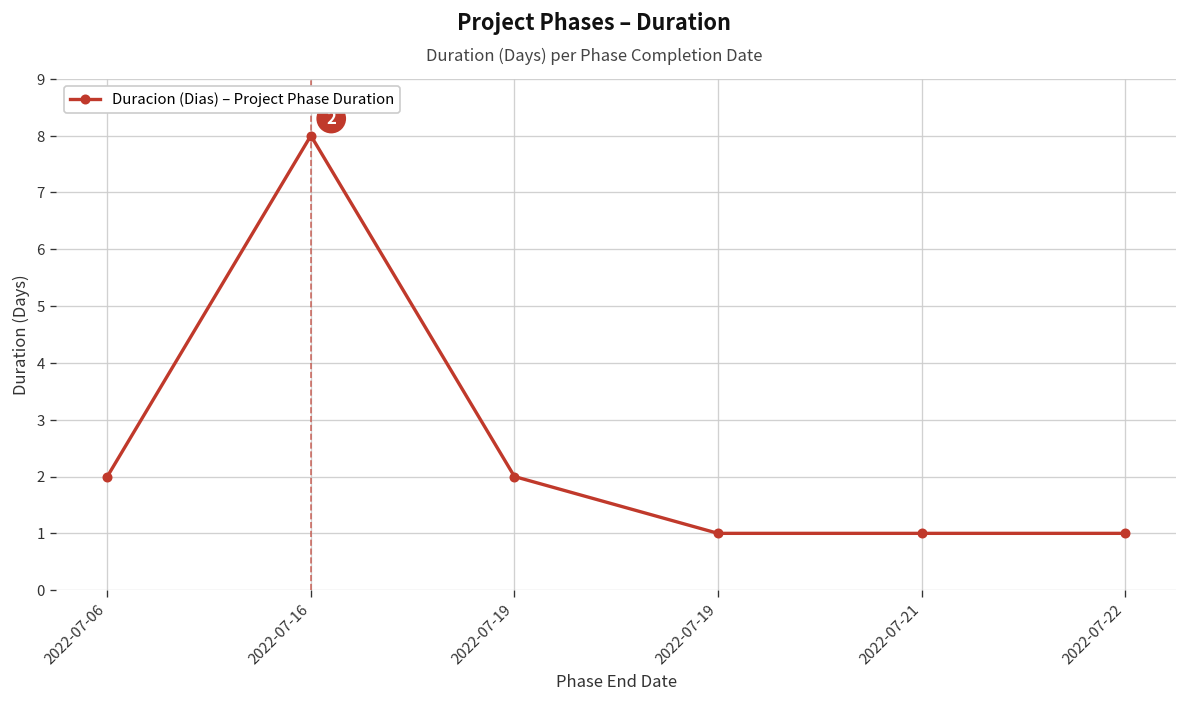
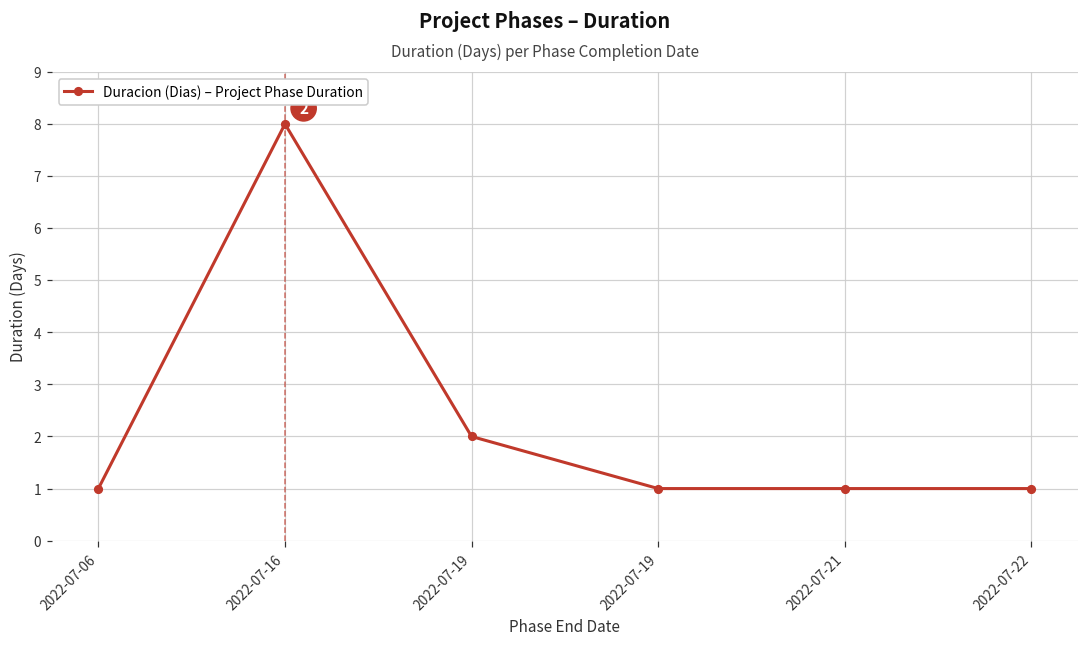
2022-07-06: 2 -> 1
